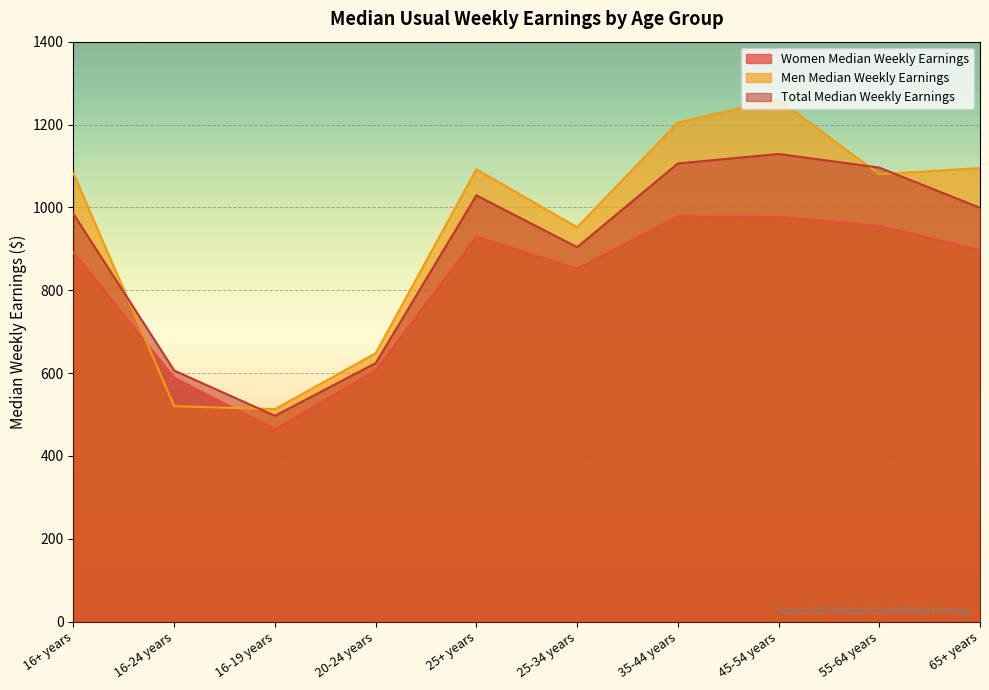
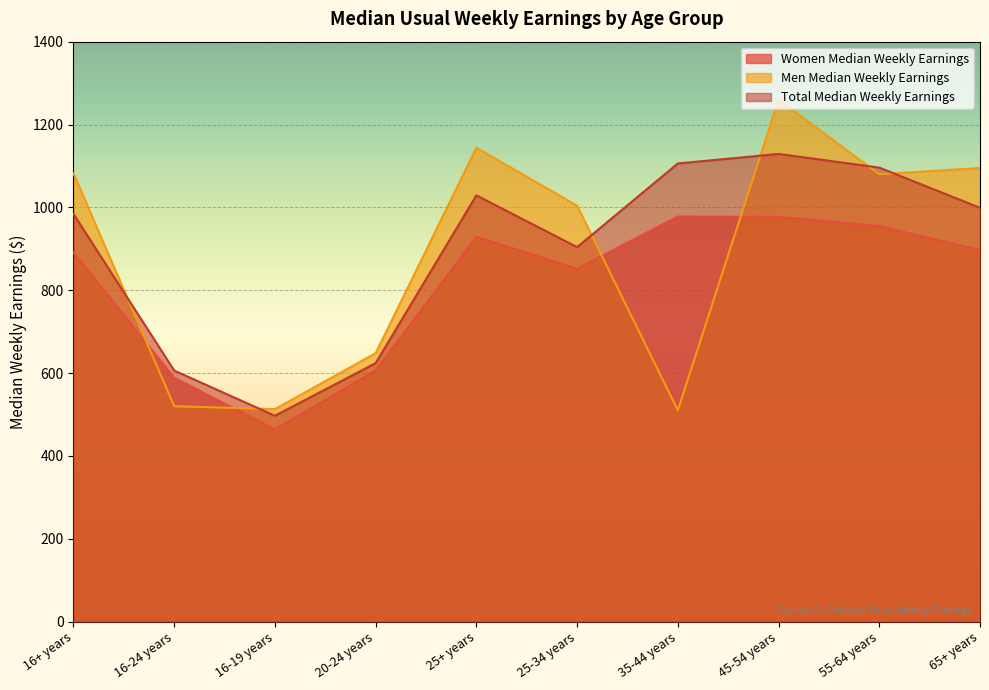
Men Median Weekly Earnings, 25+ years: 1090 -> 1140
Men Median Weekly Earnings, 25-34 years: 950 -> 1000
Men Median Weekly Earnings, 35-44 years: 1210 -> 510
